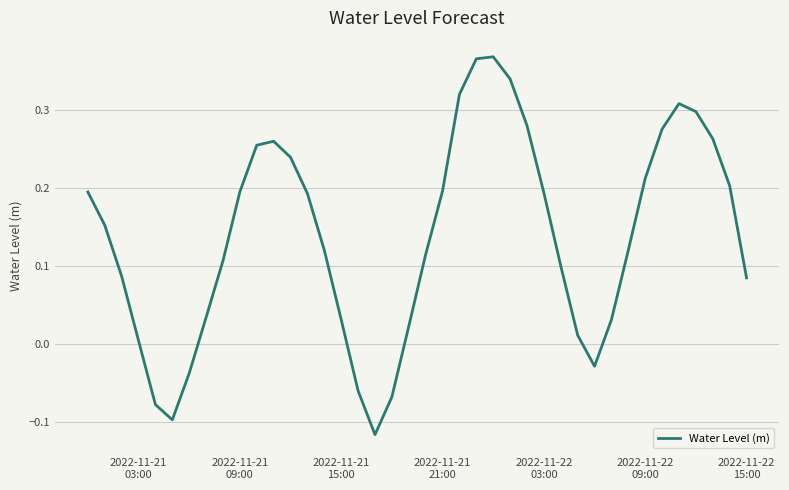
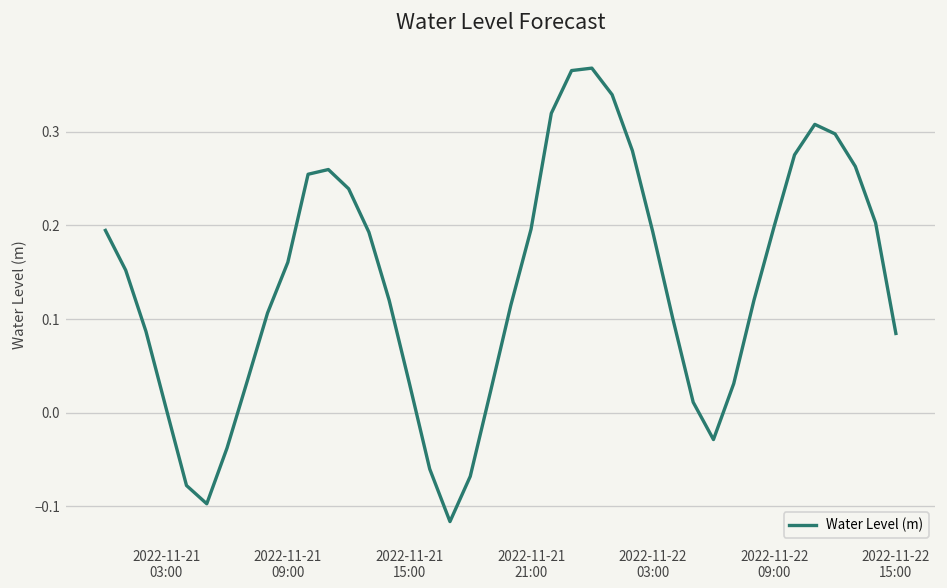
2022-11-21 09:00: 0.19 -> 0.16
2022-11-22 09:00: 0.21 -> 0.20
